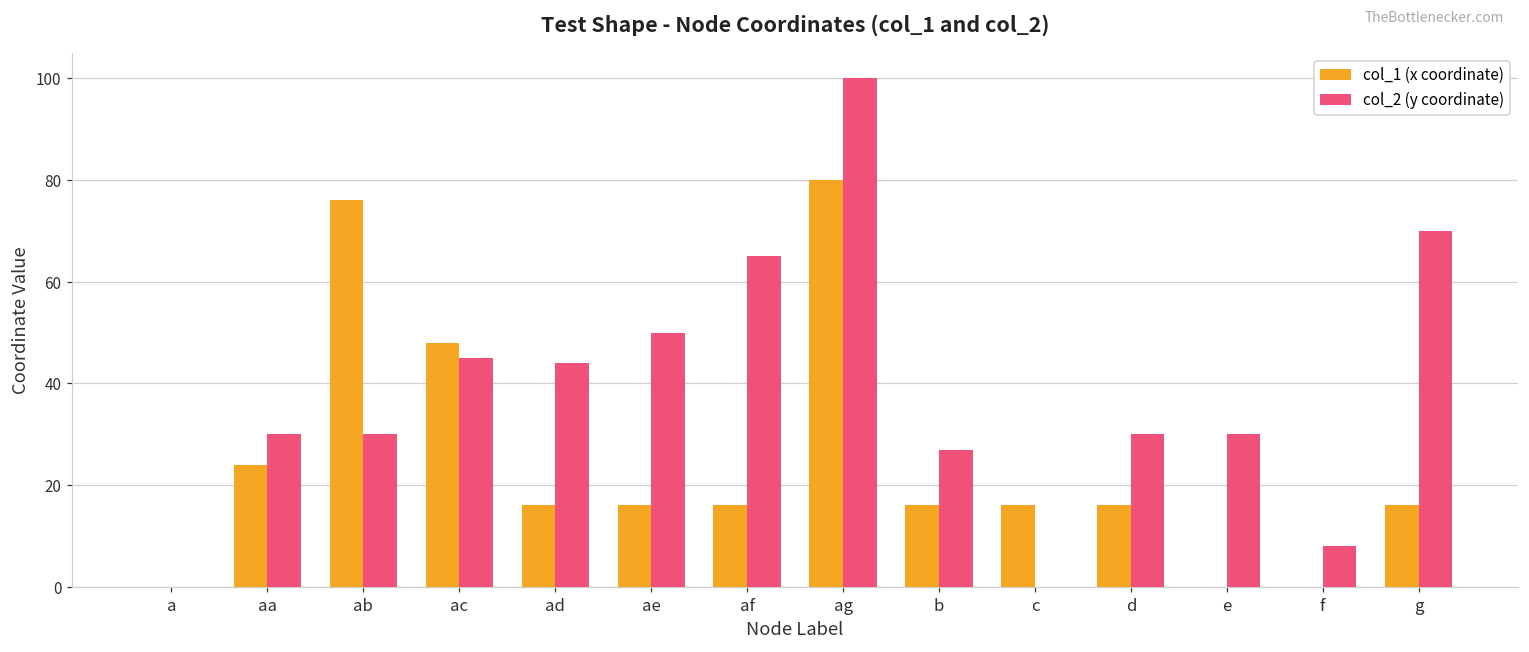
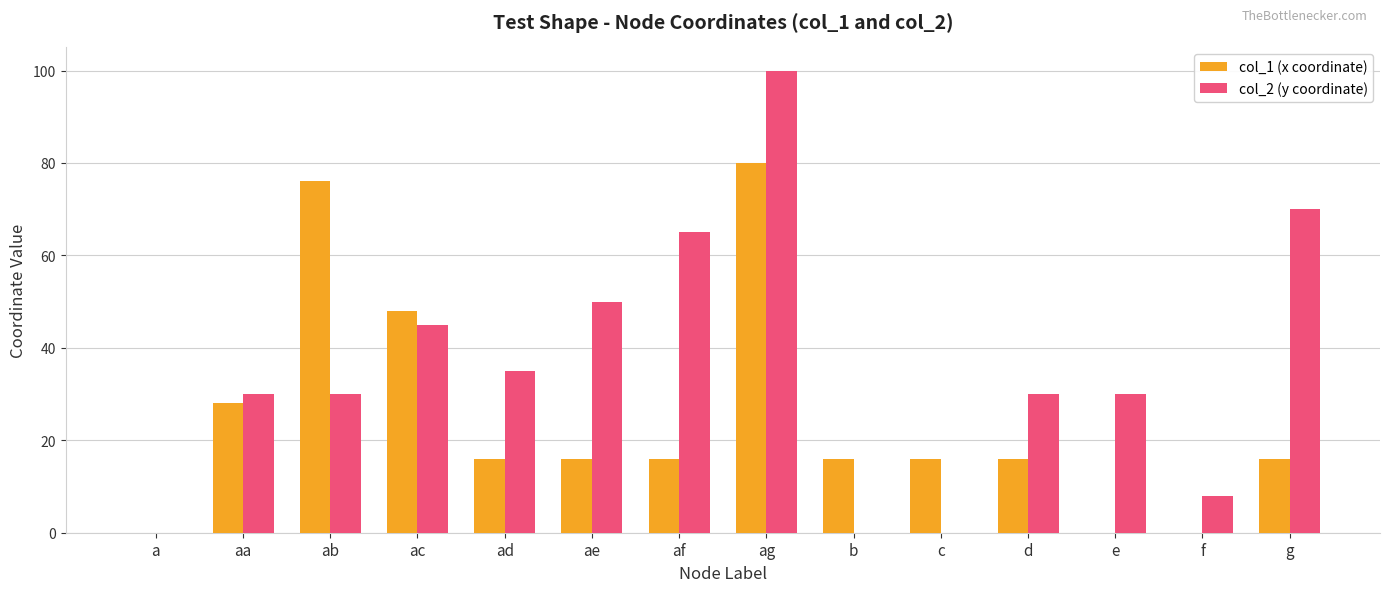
col_1 (x coordinate), aa: 24 -> 28
col_2 (y coordinate), ad: 44 -> 35
col_2 (y coordinate), b: 27 -> 0
